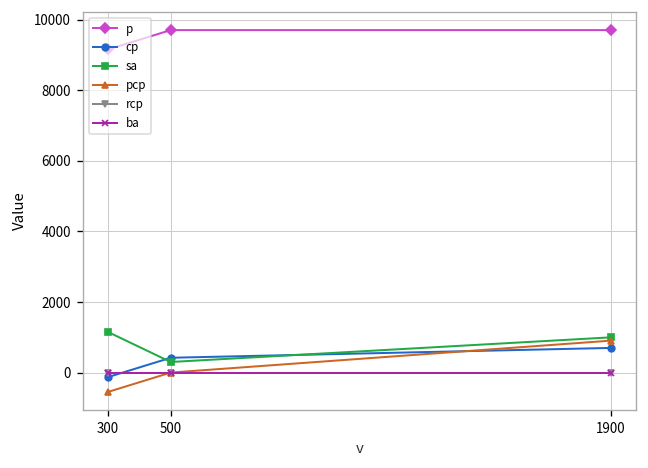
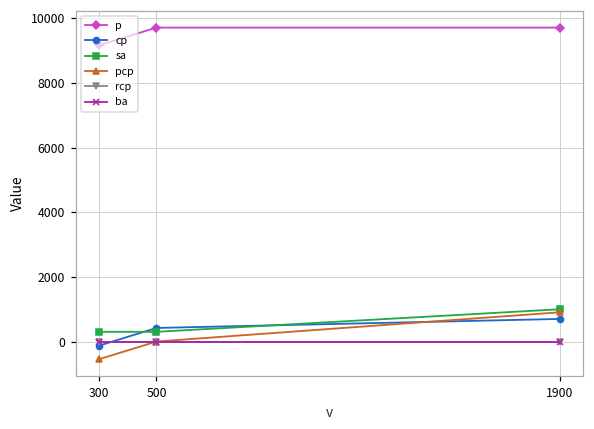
sa, 300: 1200 -> 300
